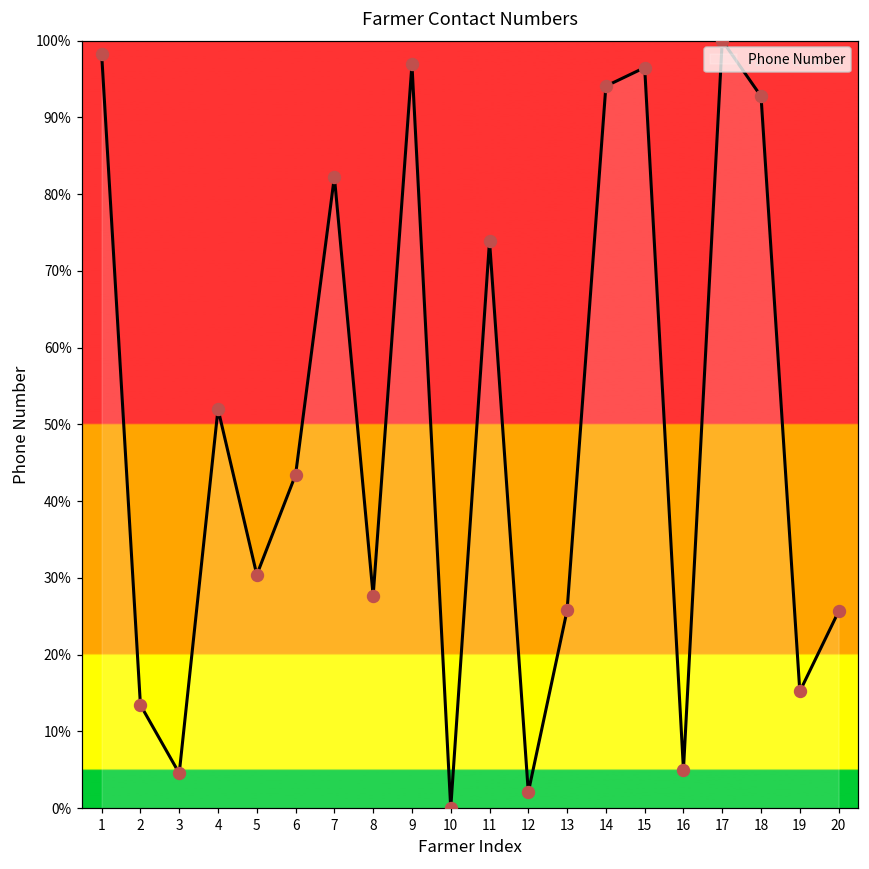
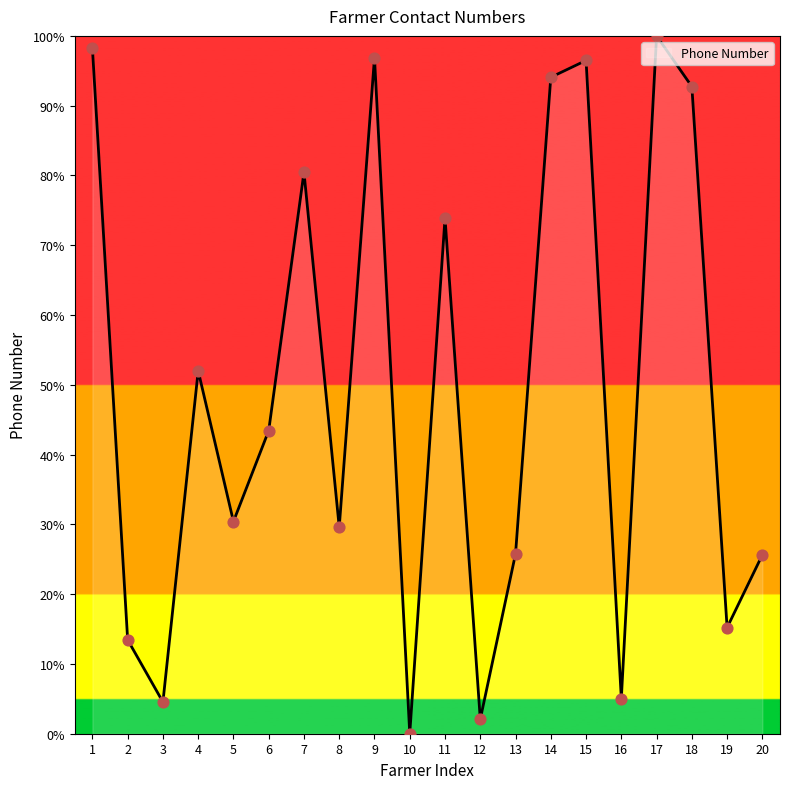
7: 82% -> 80%
8: 28% -> 30%
